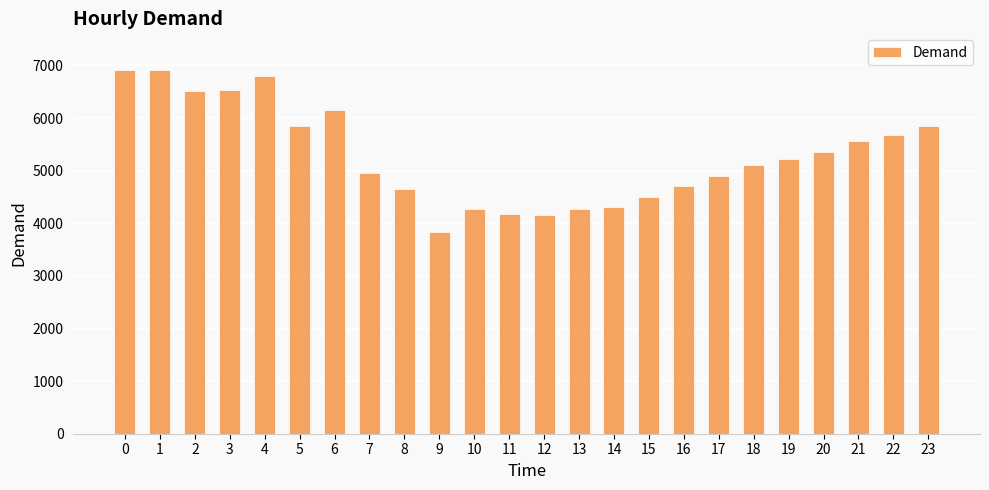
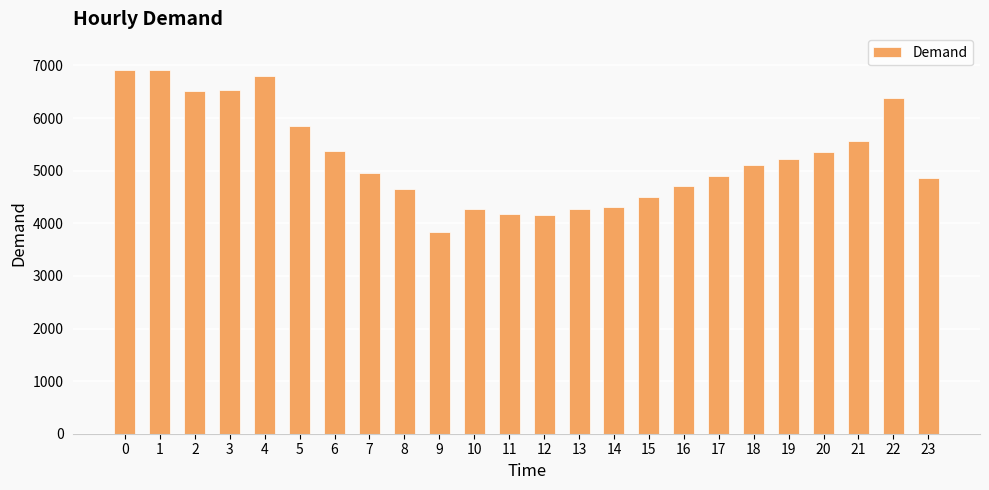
6: 6200 -> 5400
22: 5700 -> 6400
23: 5900 -> 4900
